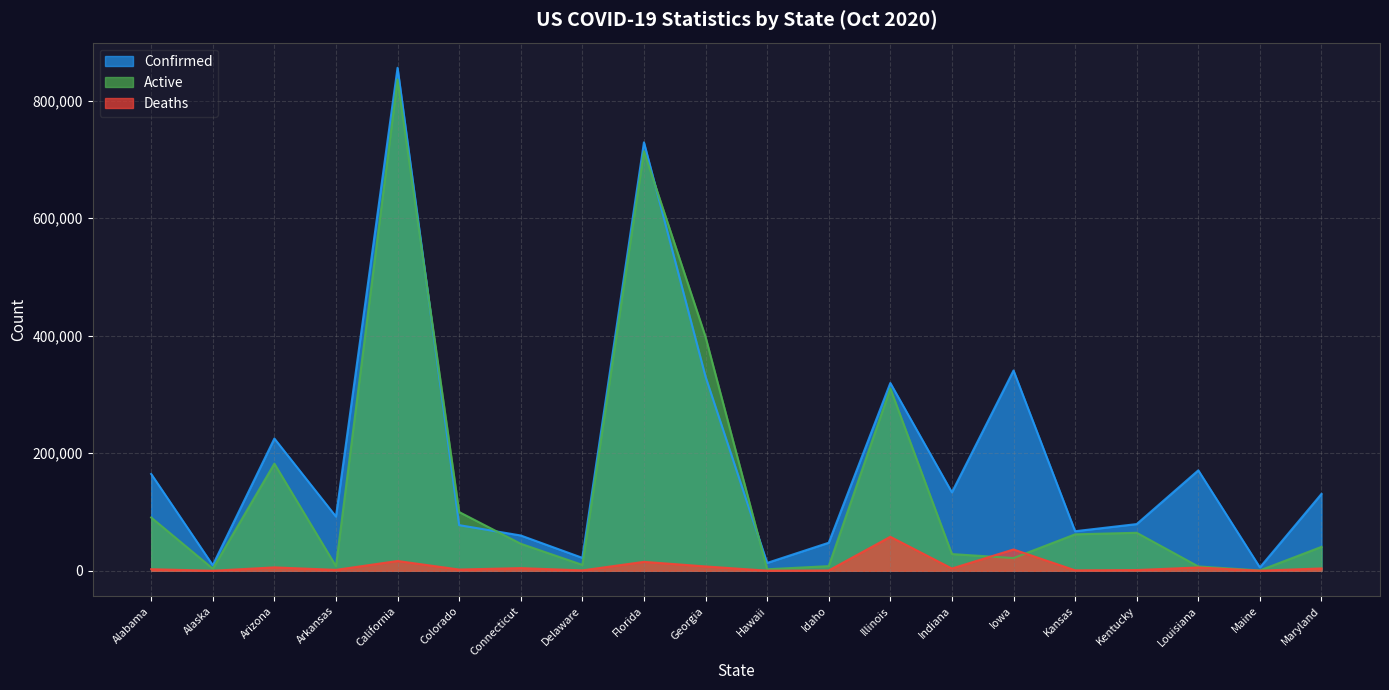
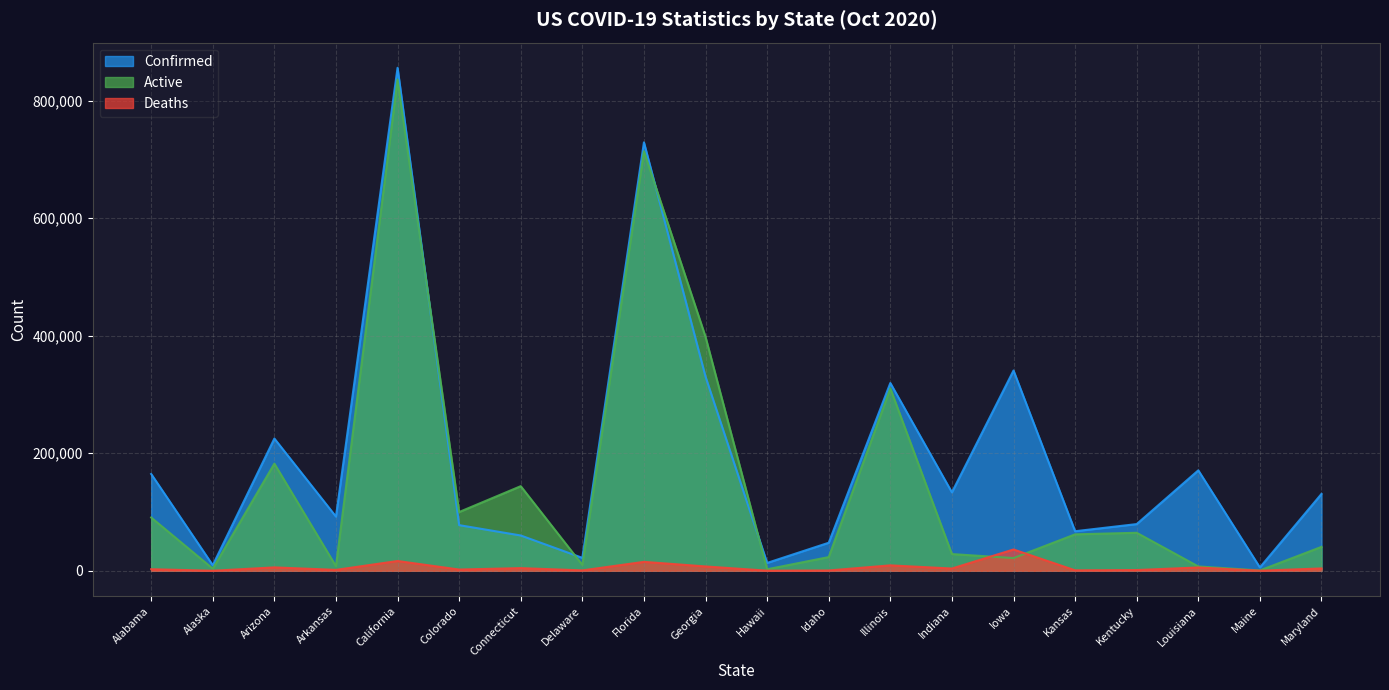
Active, Connecticut: 50,000 -> 140,000
Active, Idaho: 10,000 -> 20,000
Deaths, Illinois: 60,000 -> 10,000
